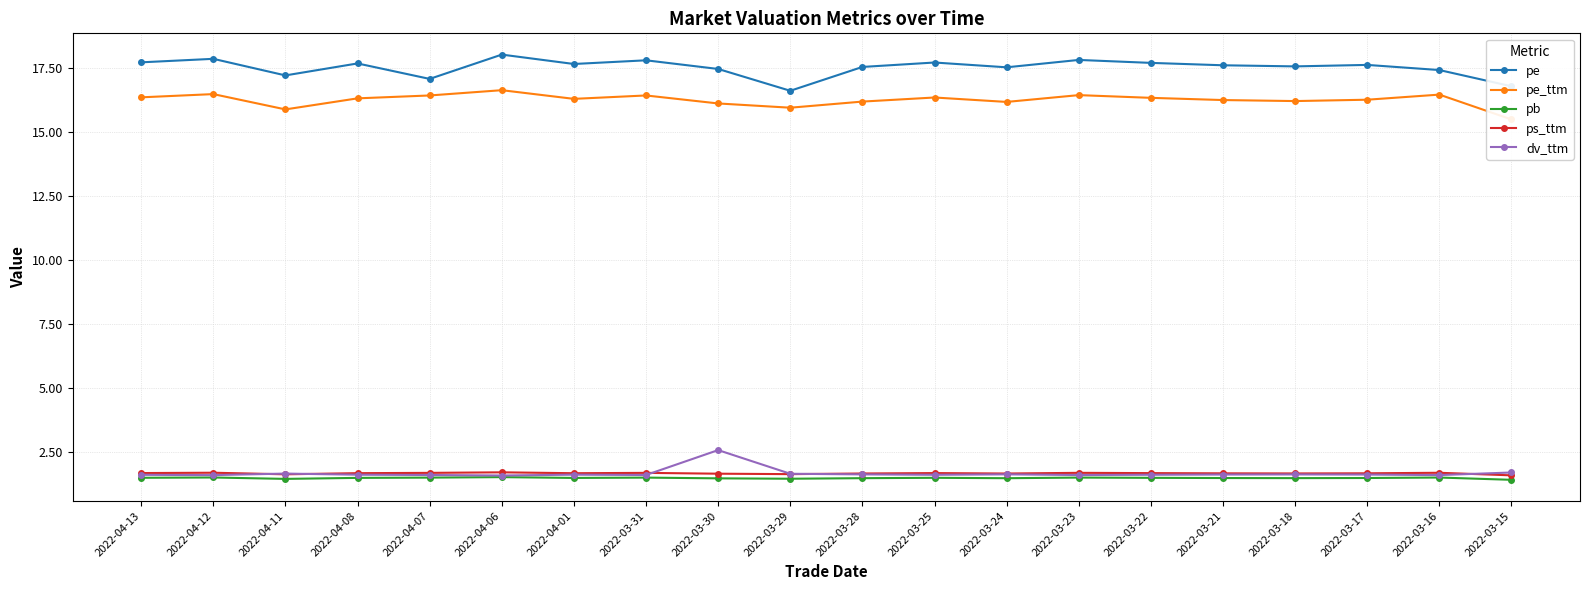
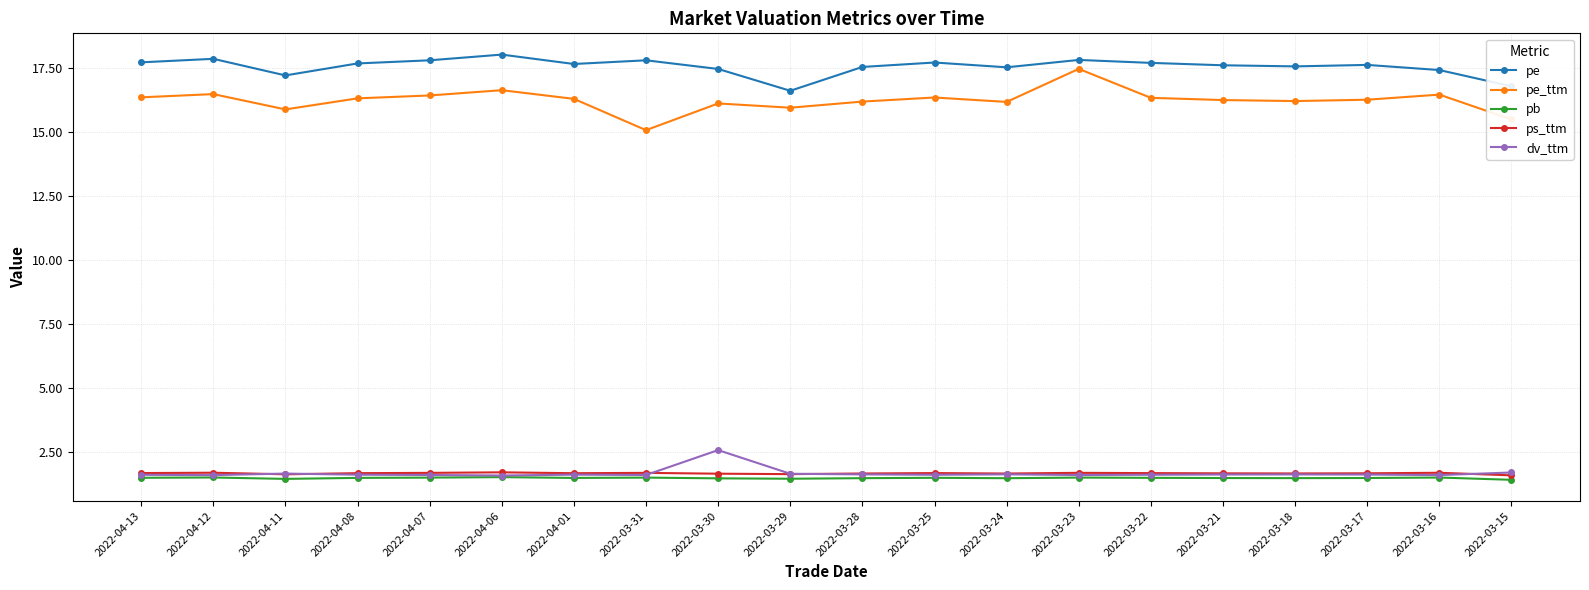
pe, 2022-04-07: 17.1 -> 17.8
pe_ttm, 2022-03-31: 16.4 -> 15.1
pe_ttm, 2022-03-23: 16.5 -> 17.5
